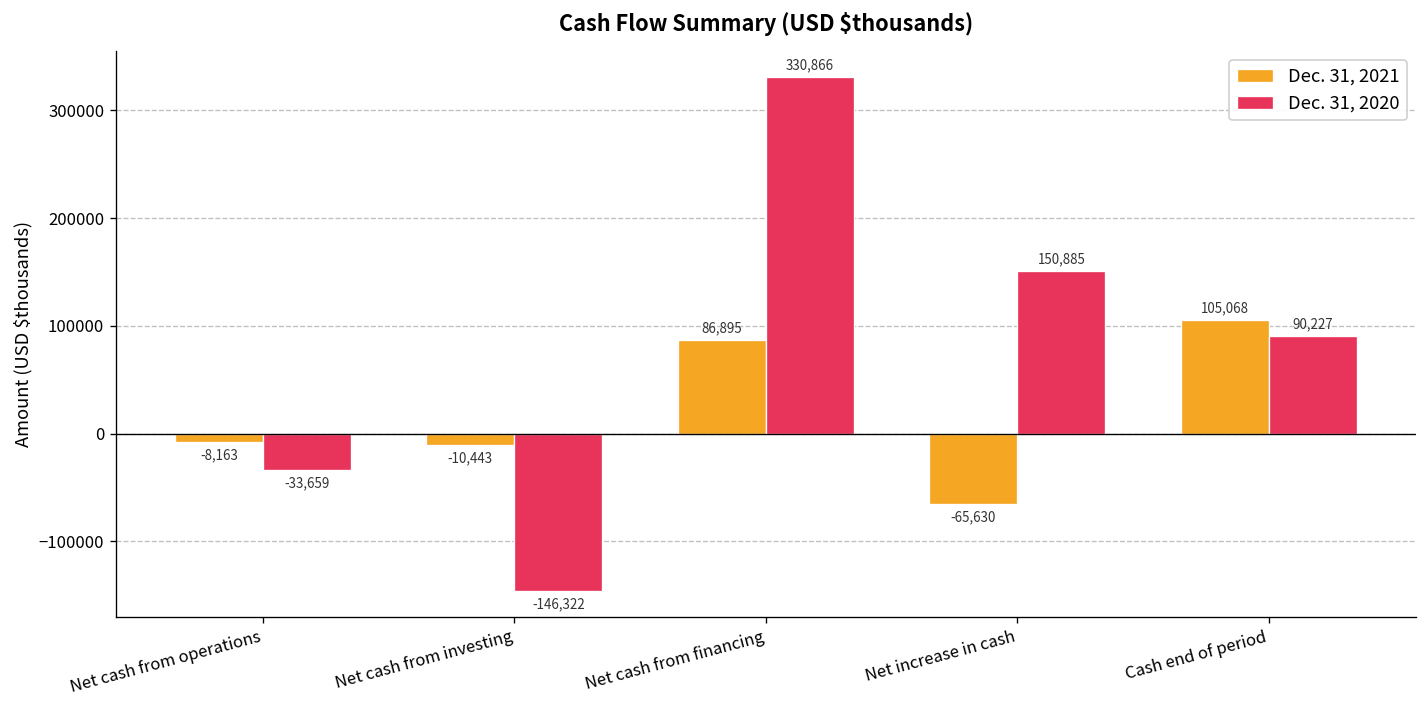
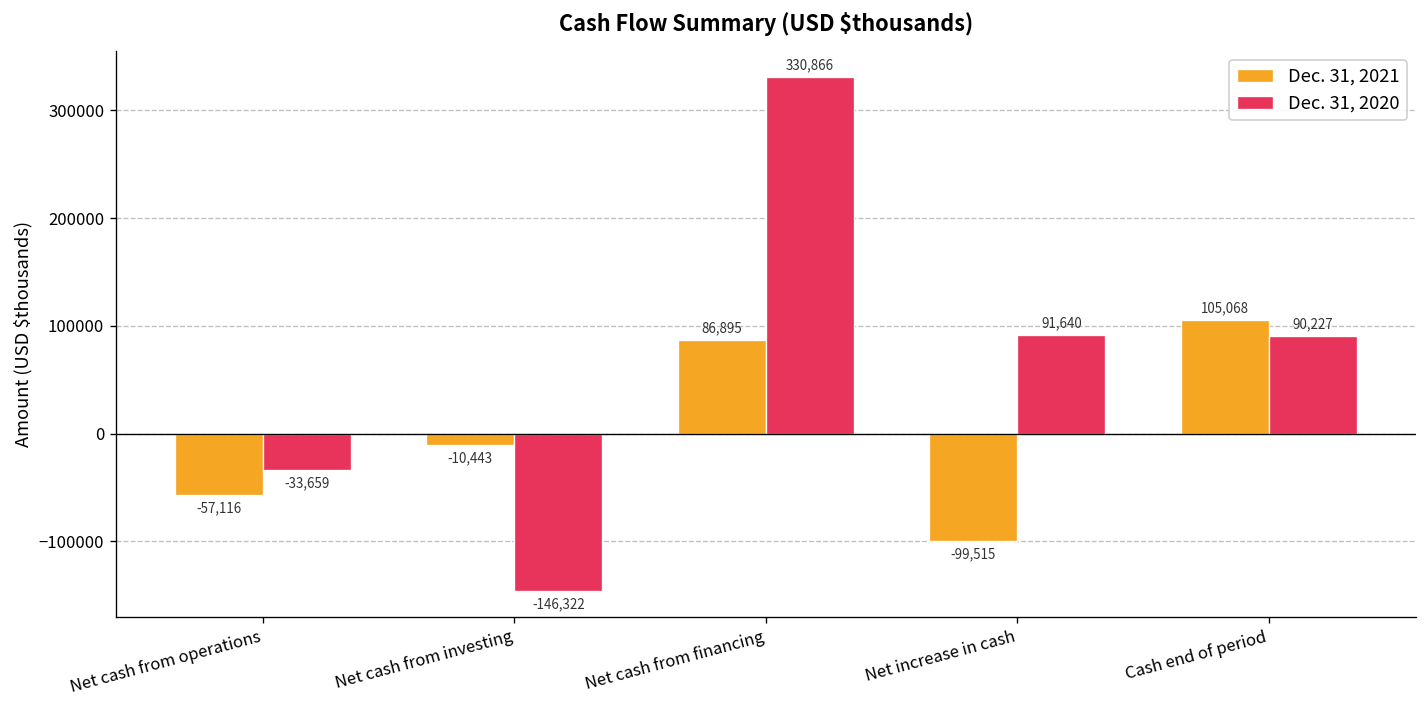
Dec. 31, 2021, Net cash from operations: -8,163 -> -57,116
Dec. 31, 2021, Net increase in cash: -65,630 -> -99,515
Dec. 31, 2020, Net increase in cash: 150,885 -> 91,640
